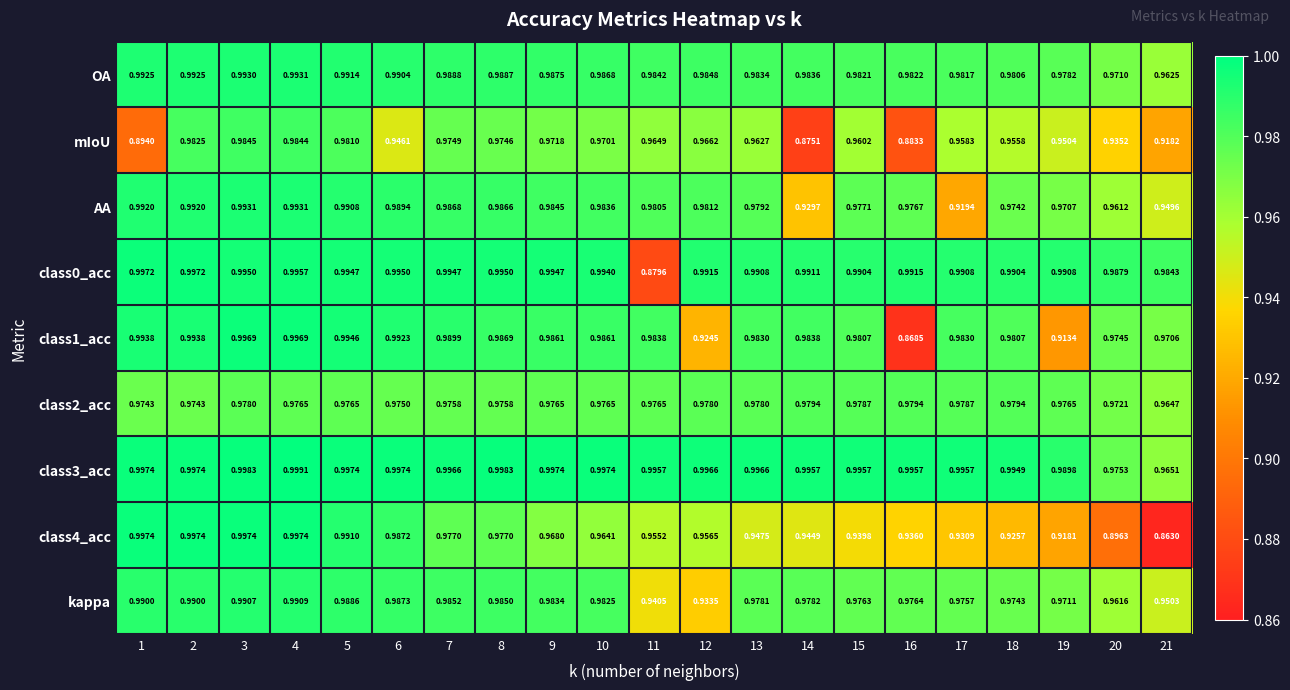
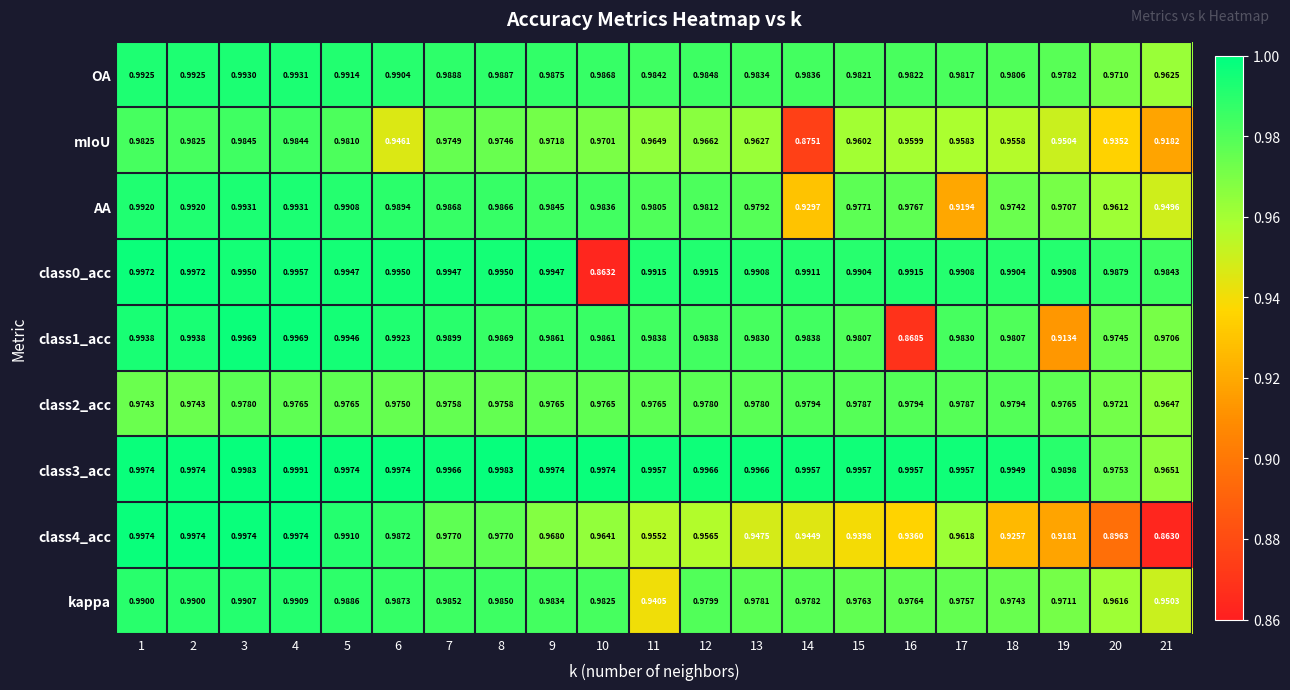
mIoU, 1: 0.8940 -> 0.9825
mIoU, 16: 0.8833 -> 0.9599
class0_acc, 10: 0.9940 -> 0.8632
class0_acc, 11: 0.8796 -> 0.9915
class1_acc, 12: 0.9245 -> 0.9838
class4_acc, 17: 0.9309 -> 0.9618
kappa, 12: 0.9335 -> 0.9799
